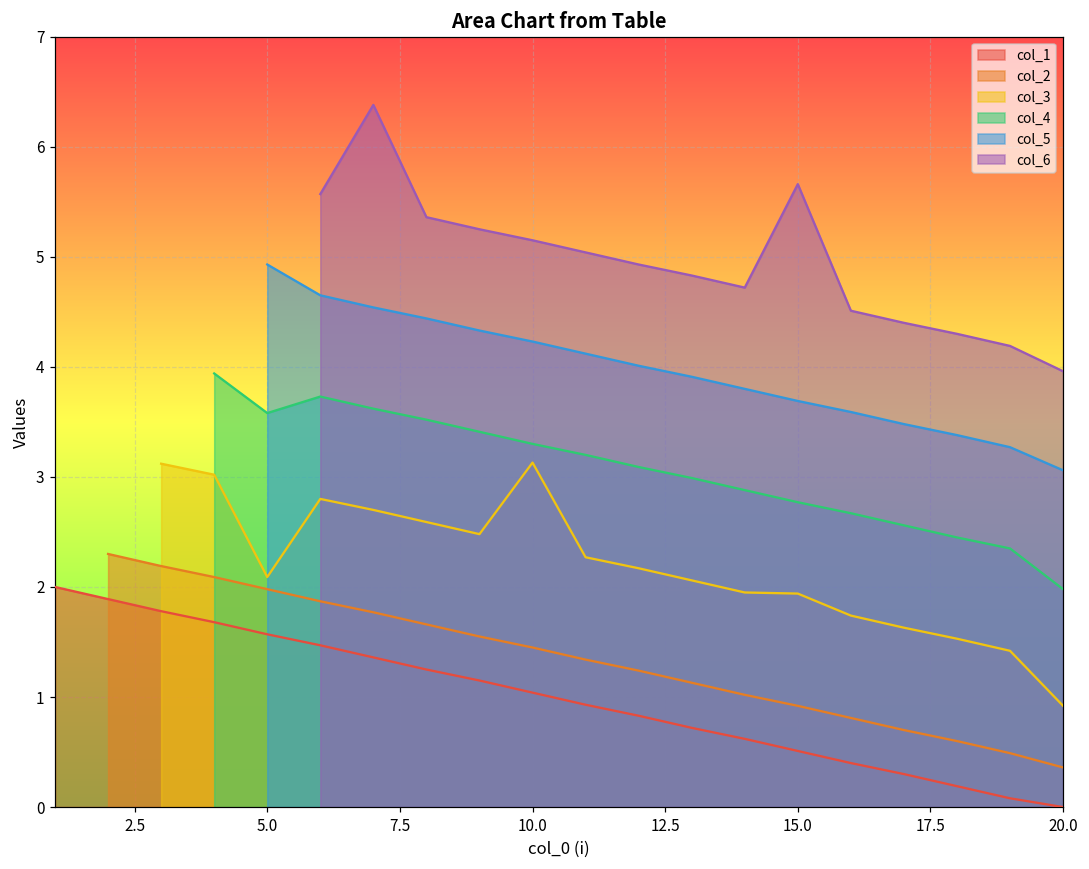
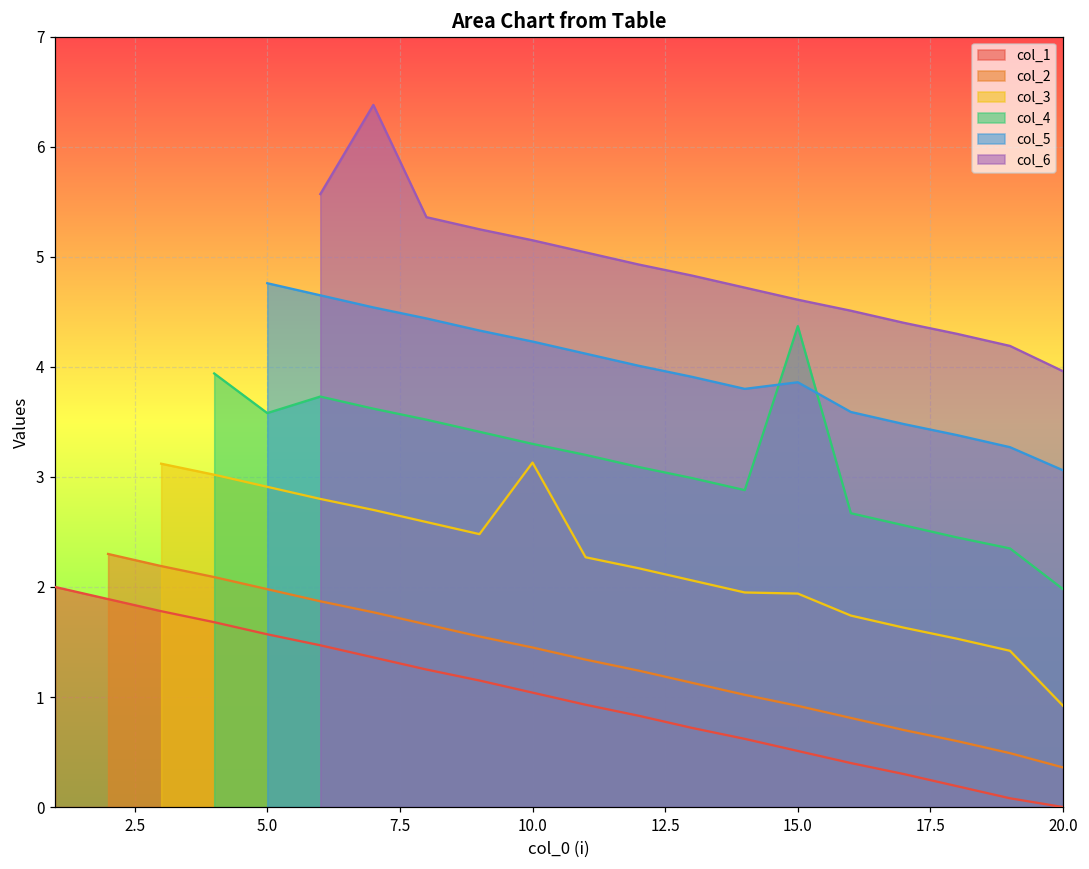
col_3, 5.0: 2.09 -> 2.91
col_5, 5.0: 4.93 -> 4.76
col_4, 15.0: 2.77 -> 4.37
col_5, 15.0: 3.69 -> 3.86
col_6, 15.0: 5.66 -> 4.61
